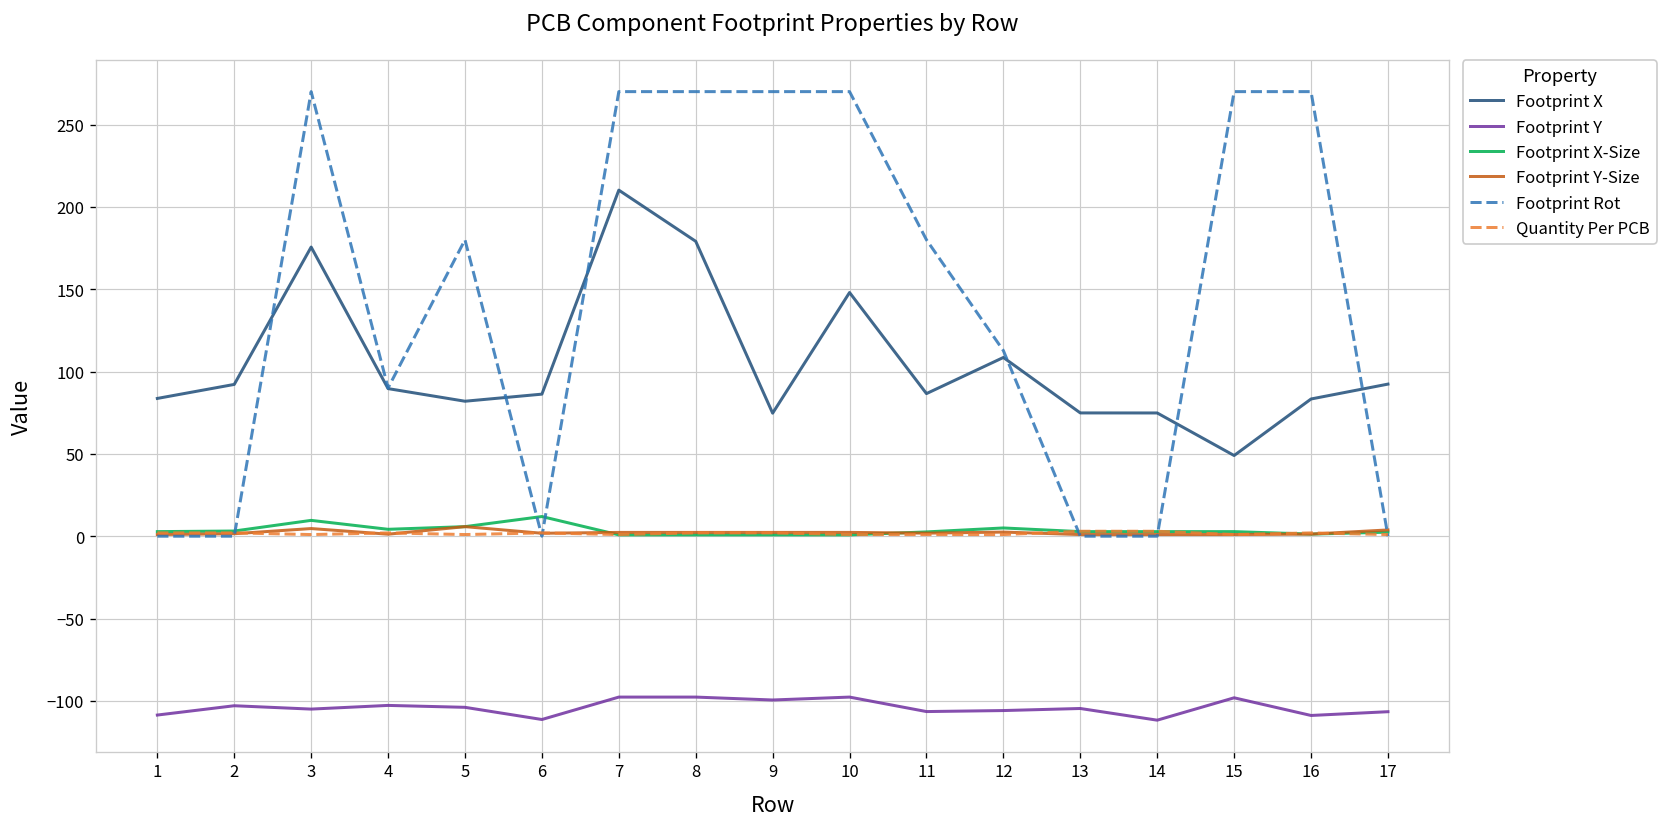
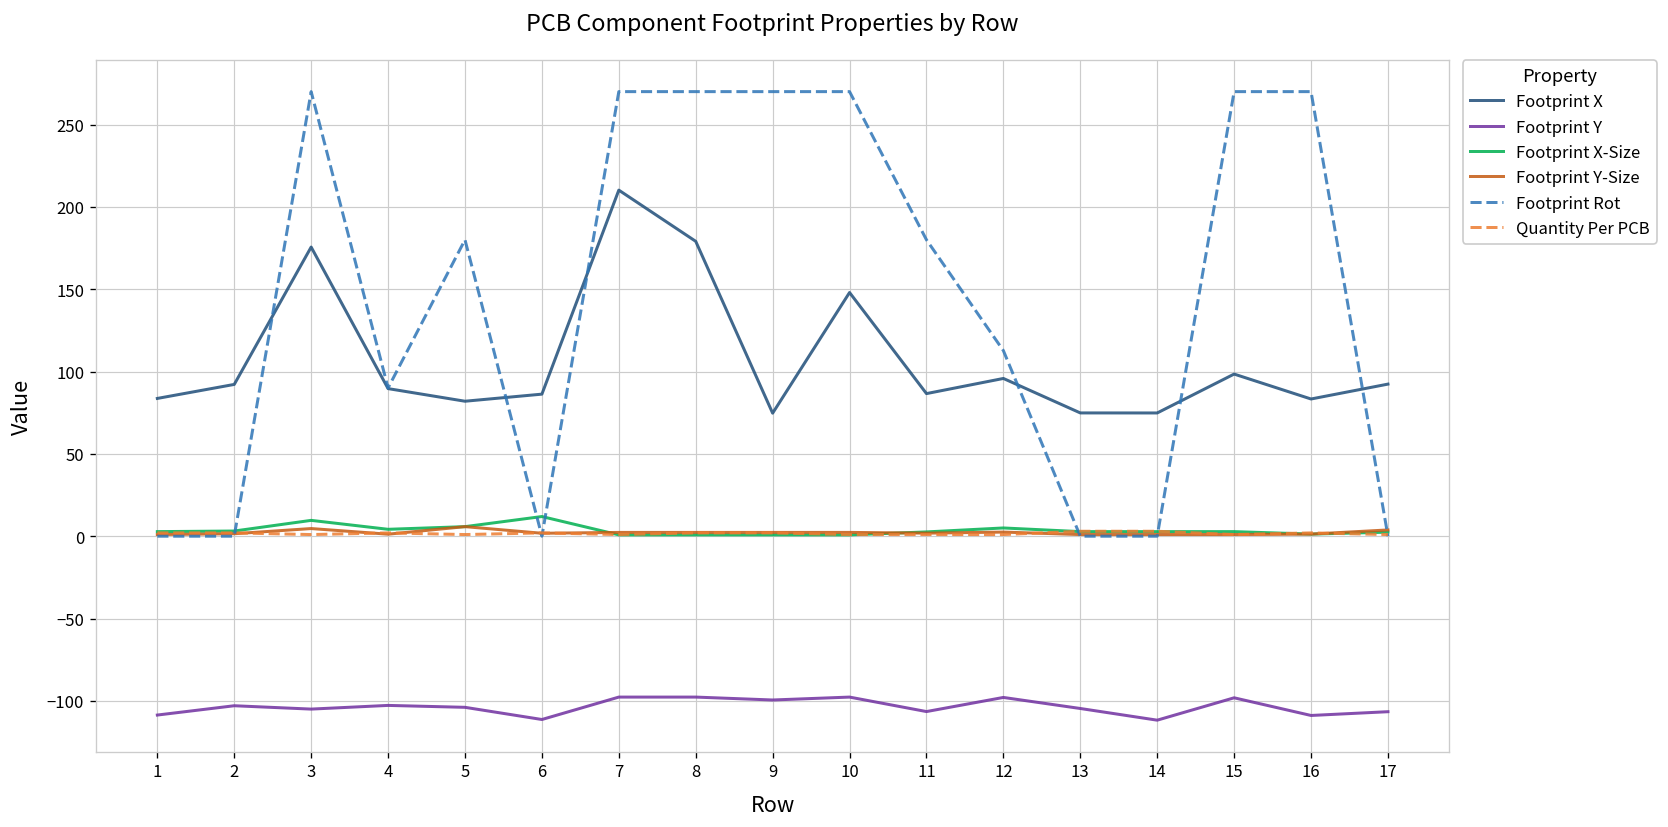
Footprint X, 12: 109 -> 96
Footprint Y, 12: -106 -> -98
Footprint X, 15: 49 -> 98
